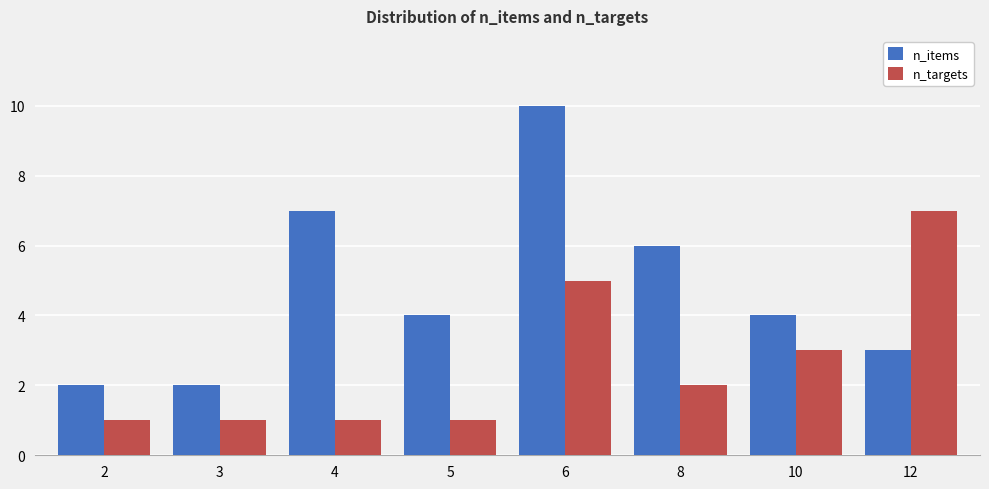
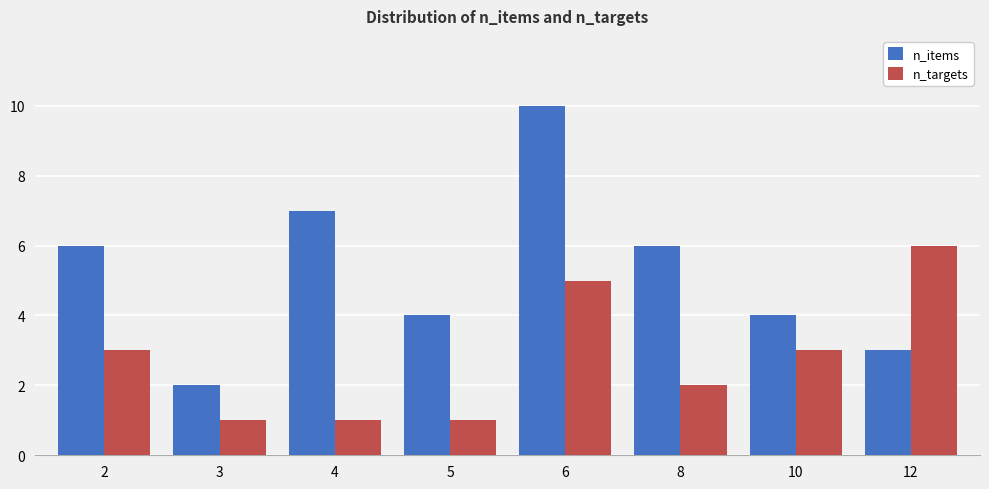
n_items, 2: 2 -> 6
n_targets, 2: 1 -> 3
n_targets, 12: 7 -> 6
